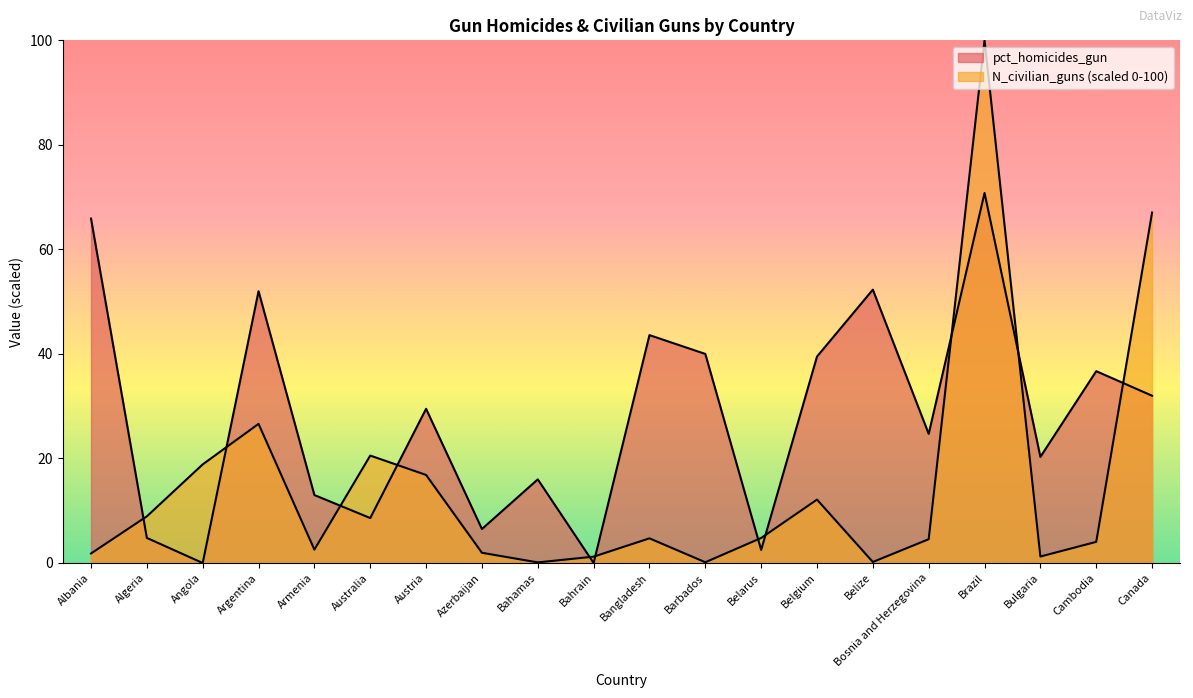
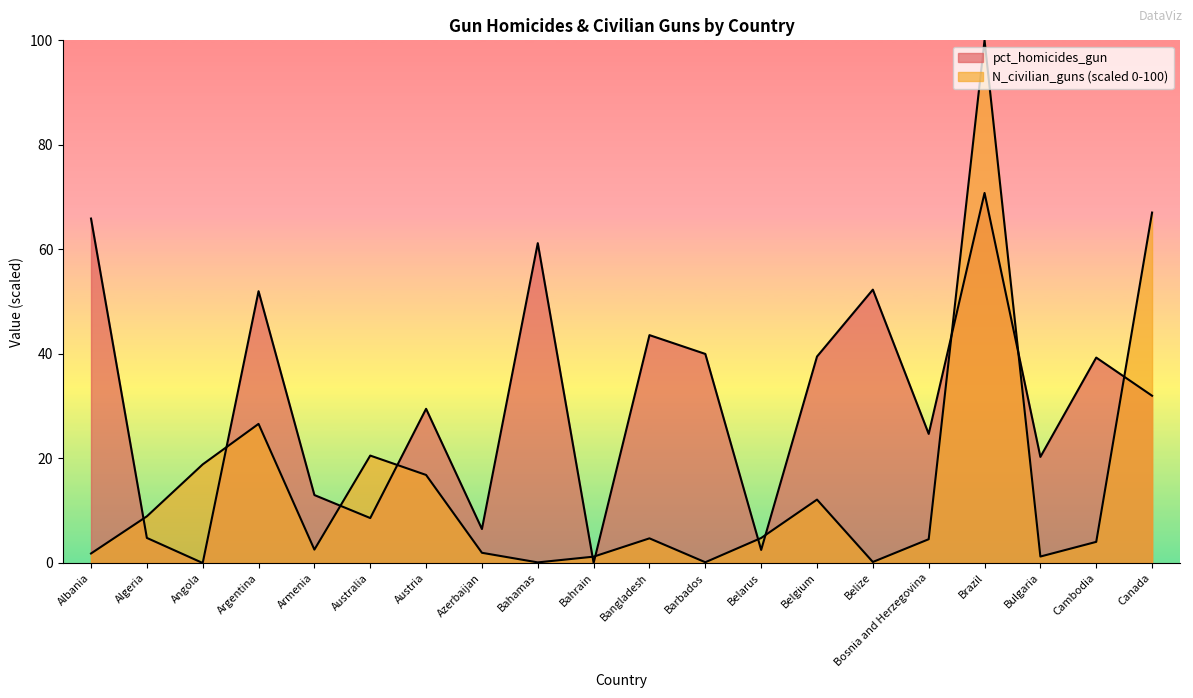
pct_homicides_gun, Bahamas: 16 -> 61
pct_homicides_gun, Cambodia: 37 -> 39
